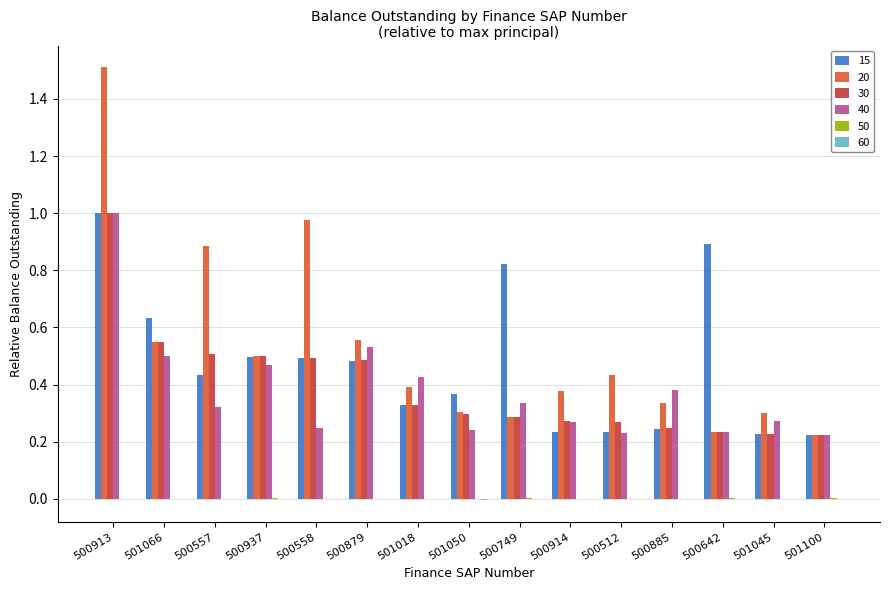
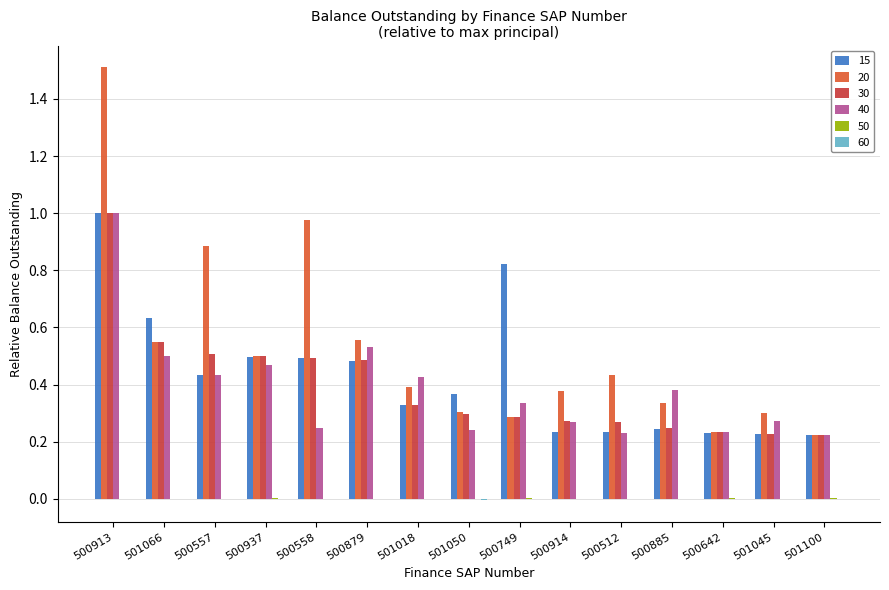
40, 500557: 0.32 -> 0.43
15, 500642: 0.89 -> 0.23
